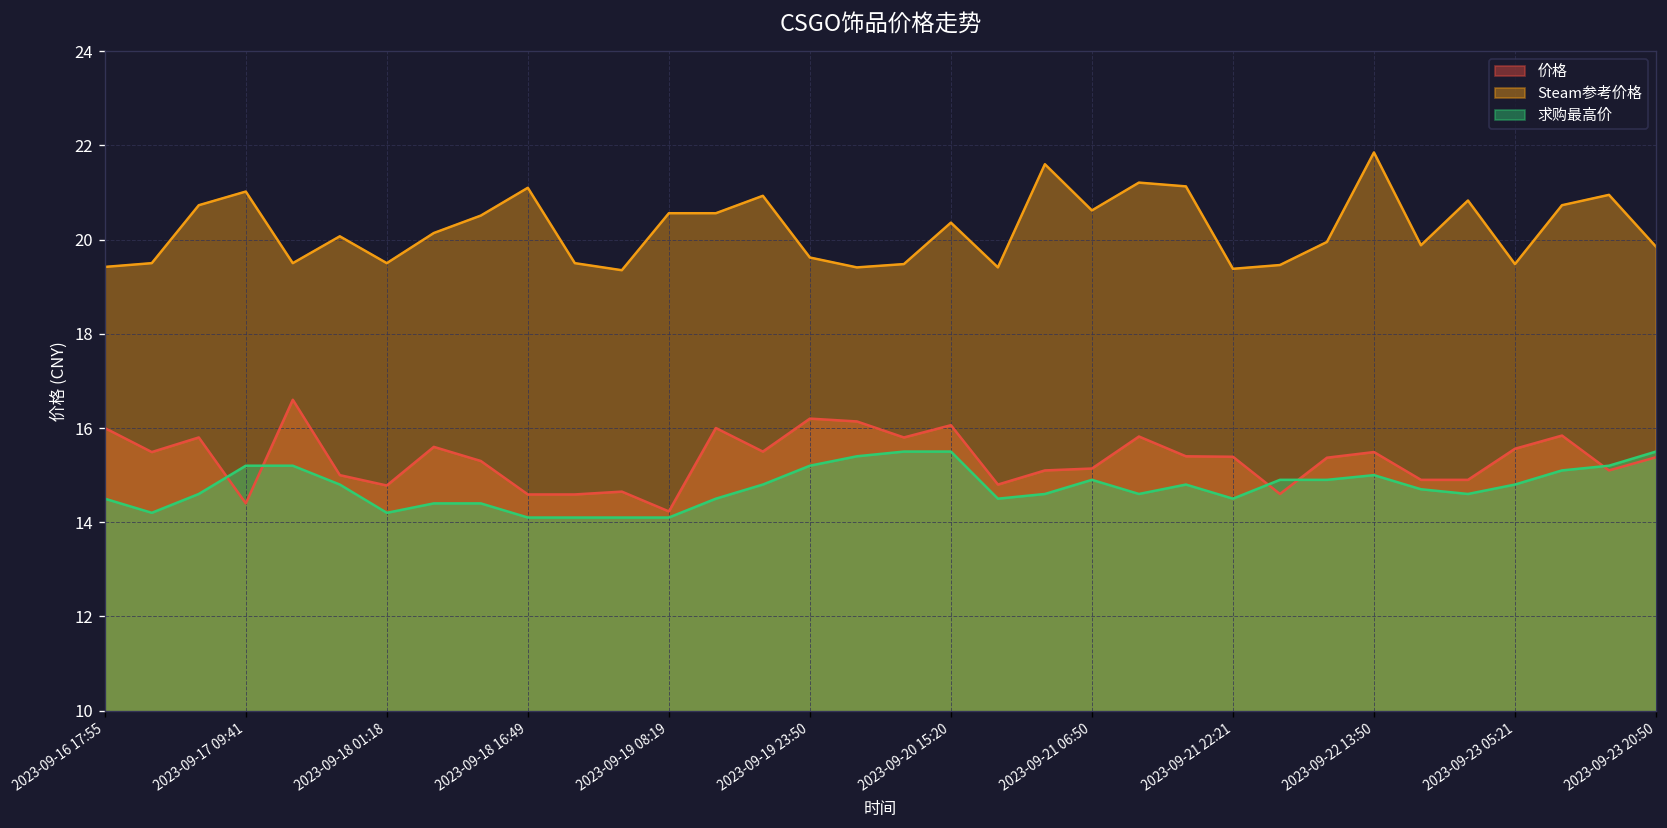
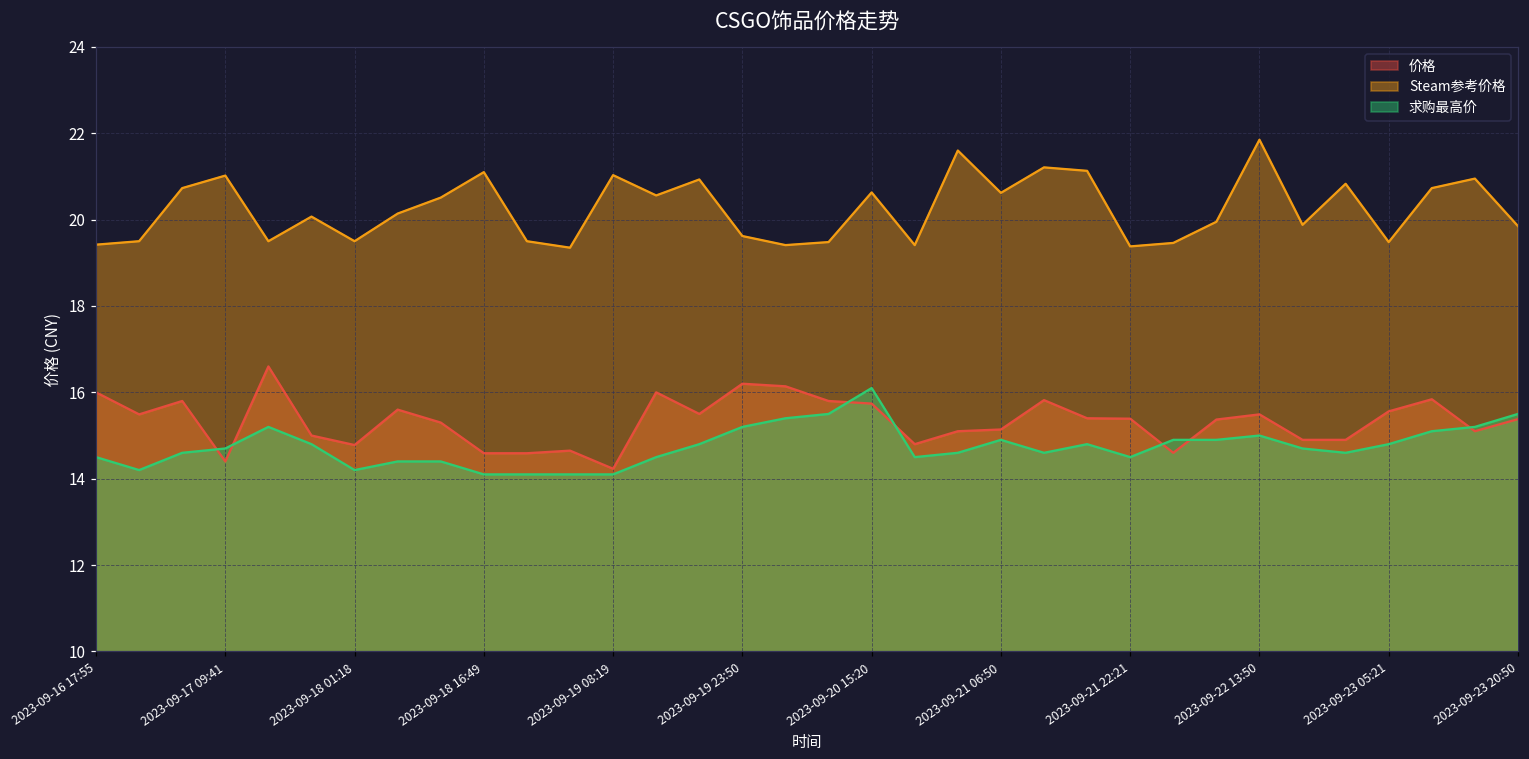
求购最高价, 2023-09-17 09:41: 15.2 -> 14.7
Steam参考价格, 2023-09-19 08:19: 20.6 -> 21.0
价格, 2023-09-20 15:20: 16.1 -> 15.7
Steam参考价格, 2023-09-20 15:20: 20.4 -> 20.6
求购最高价, 2023-09-20 15:20: 15.5 -> 16.1
